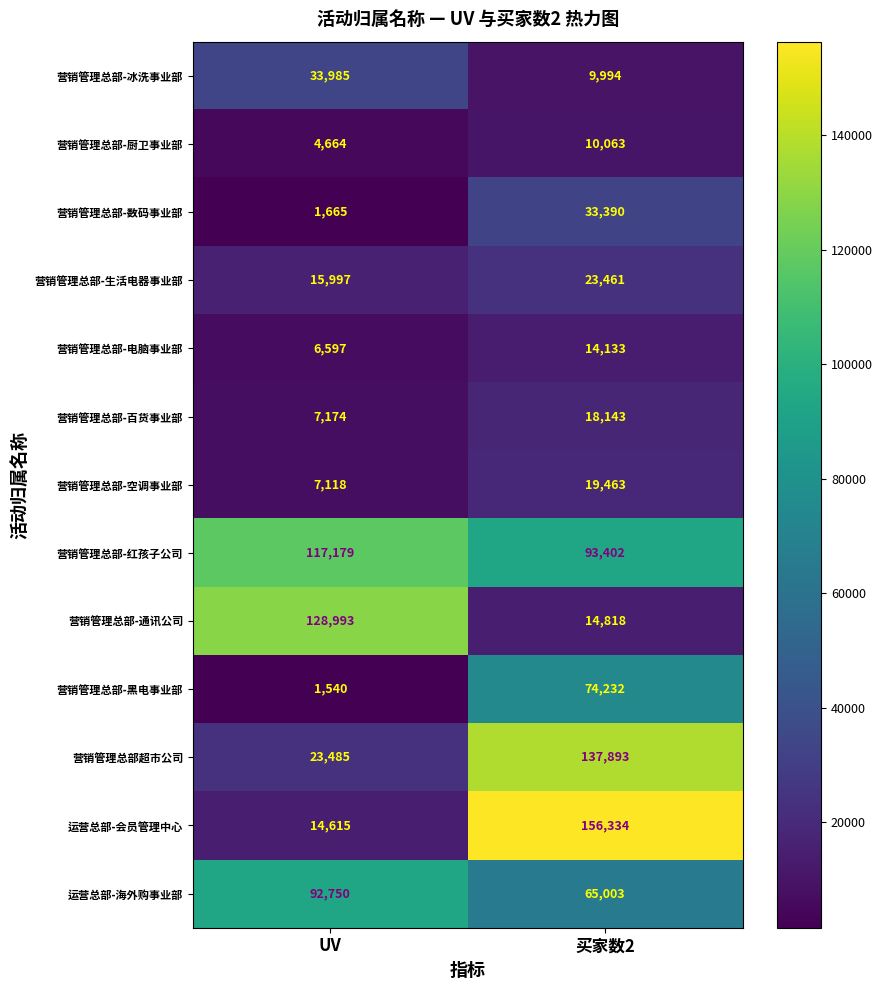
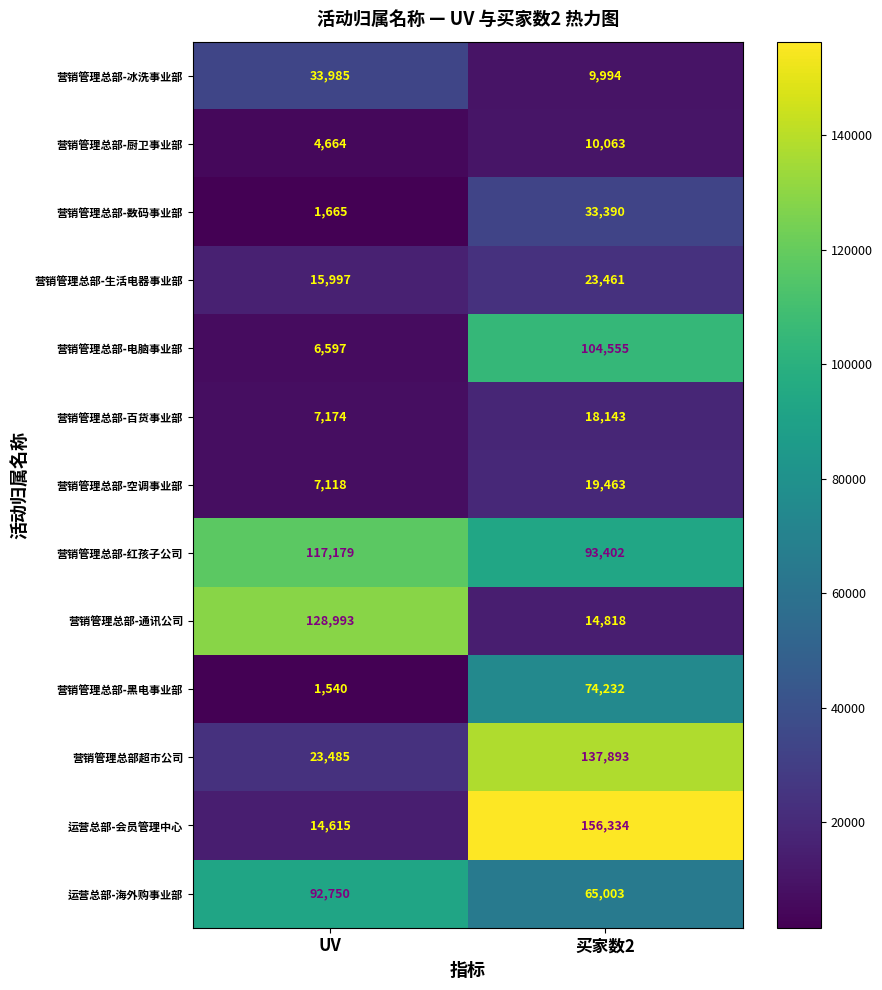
营销管理总部-电脑事业部, 买家数2: 14,133 -> 104,555
